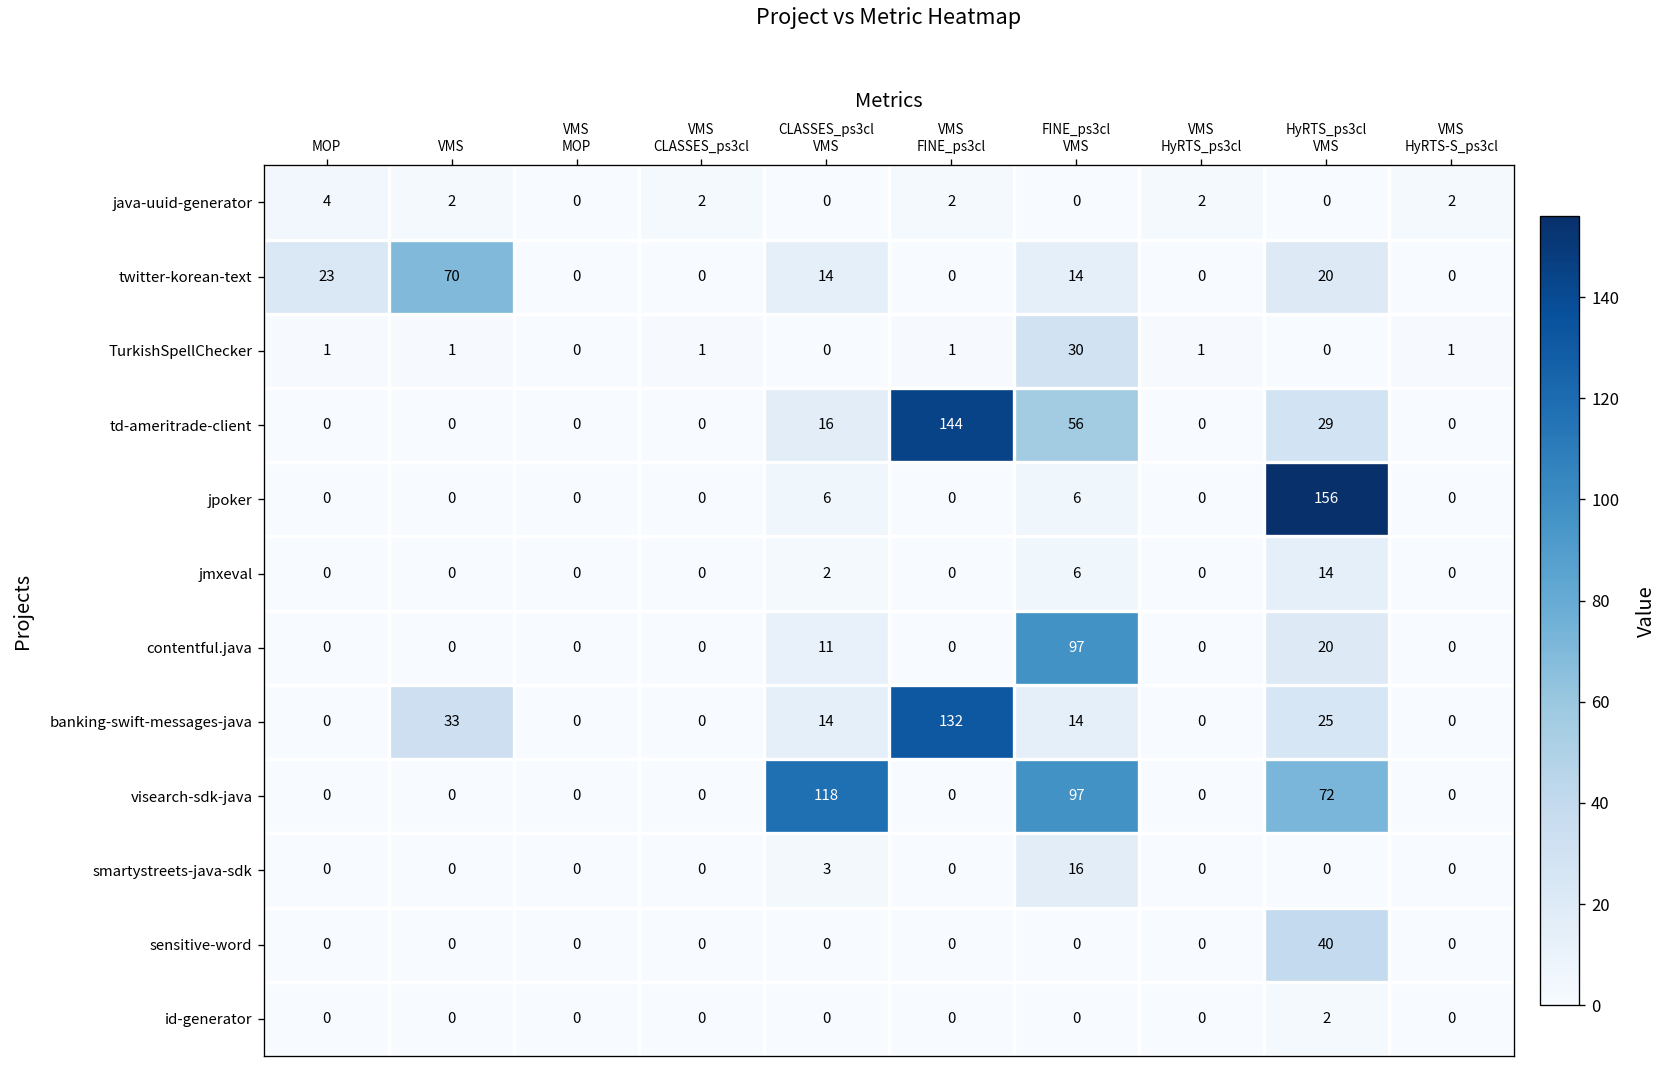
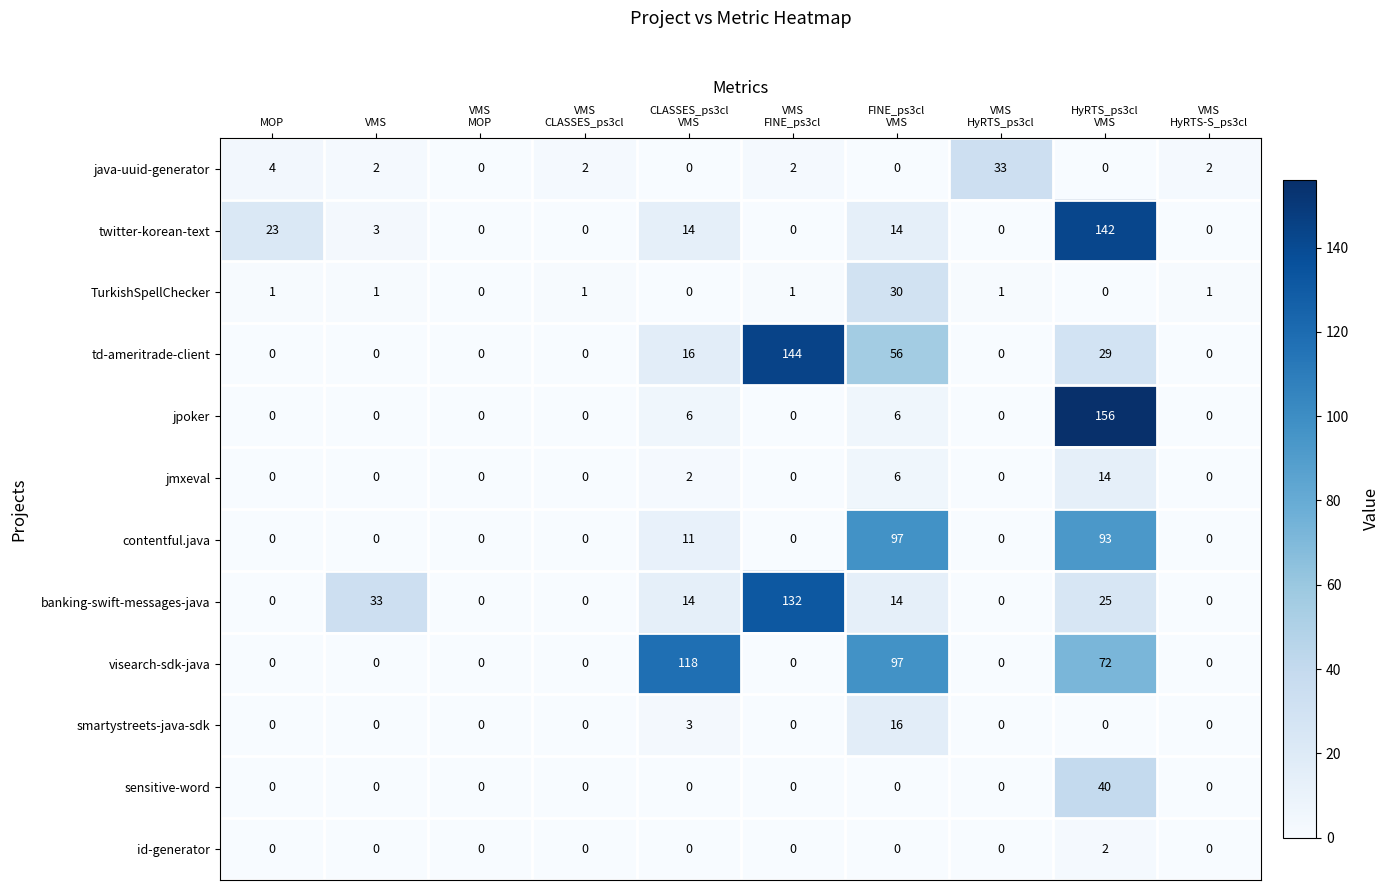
java-uuid-generator, VMS HyRTS_ps3cl: 2 -> 33
twitter-korean-text, VMS: 70 -> 3
twitter-korean-text, HyRTS_ps3cl VMS: 20 -> 142
contentful.java, HyRTS_ps3cl VMS: 20 -> 93
